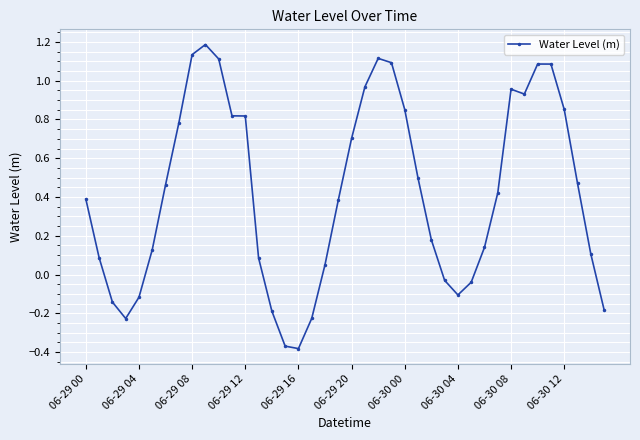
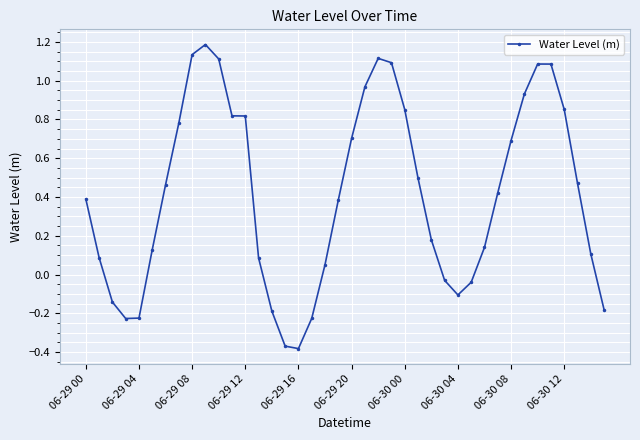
06-29 04: -0.12 -> -0.22
06-30 08: 0.96 -> 0.69
